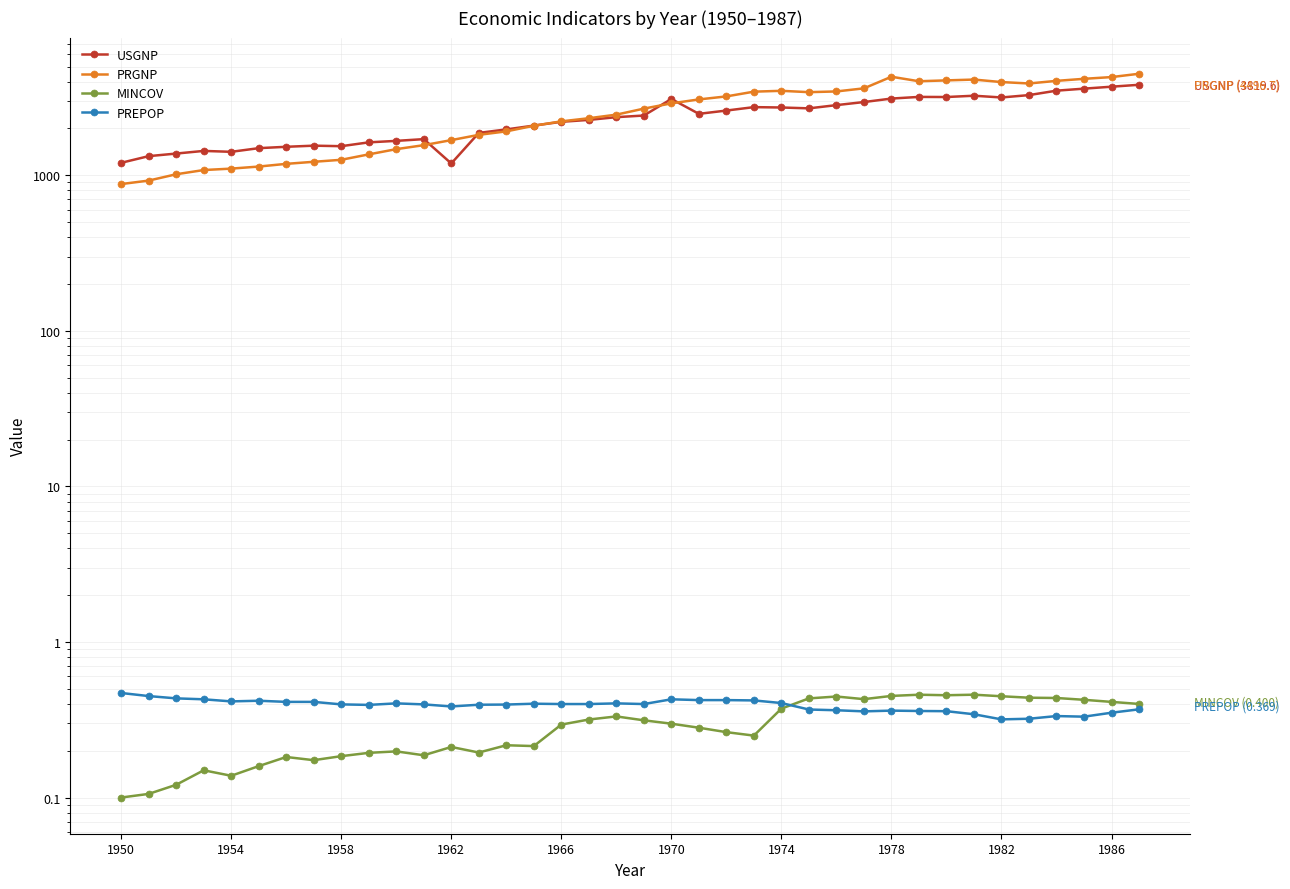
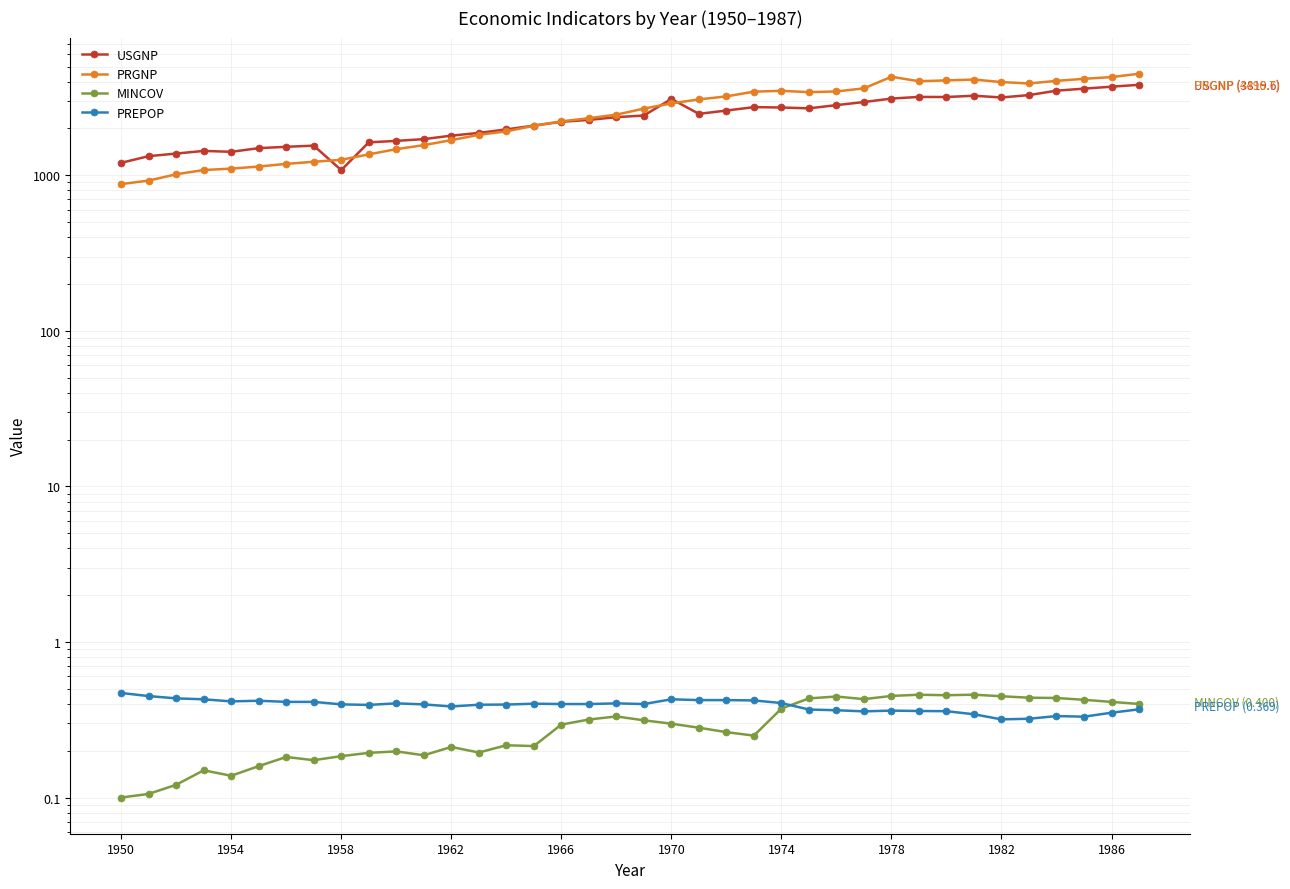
USGNP, 1958: 1500 -> 1100
USGNP, 1962: 1200 -> 1800
